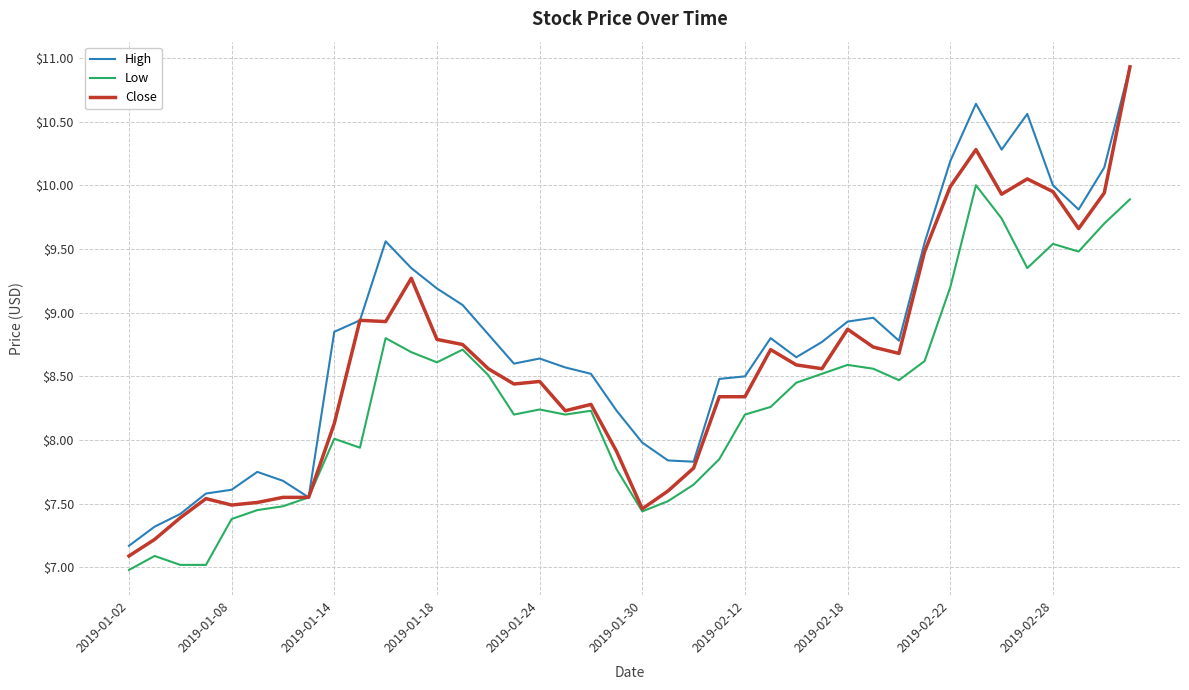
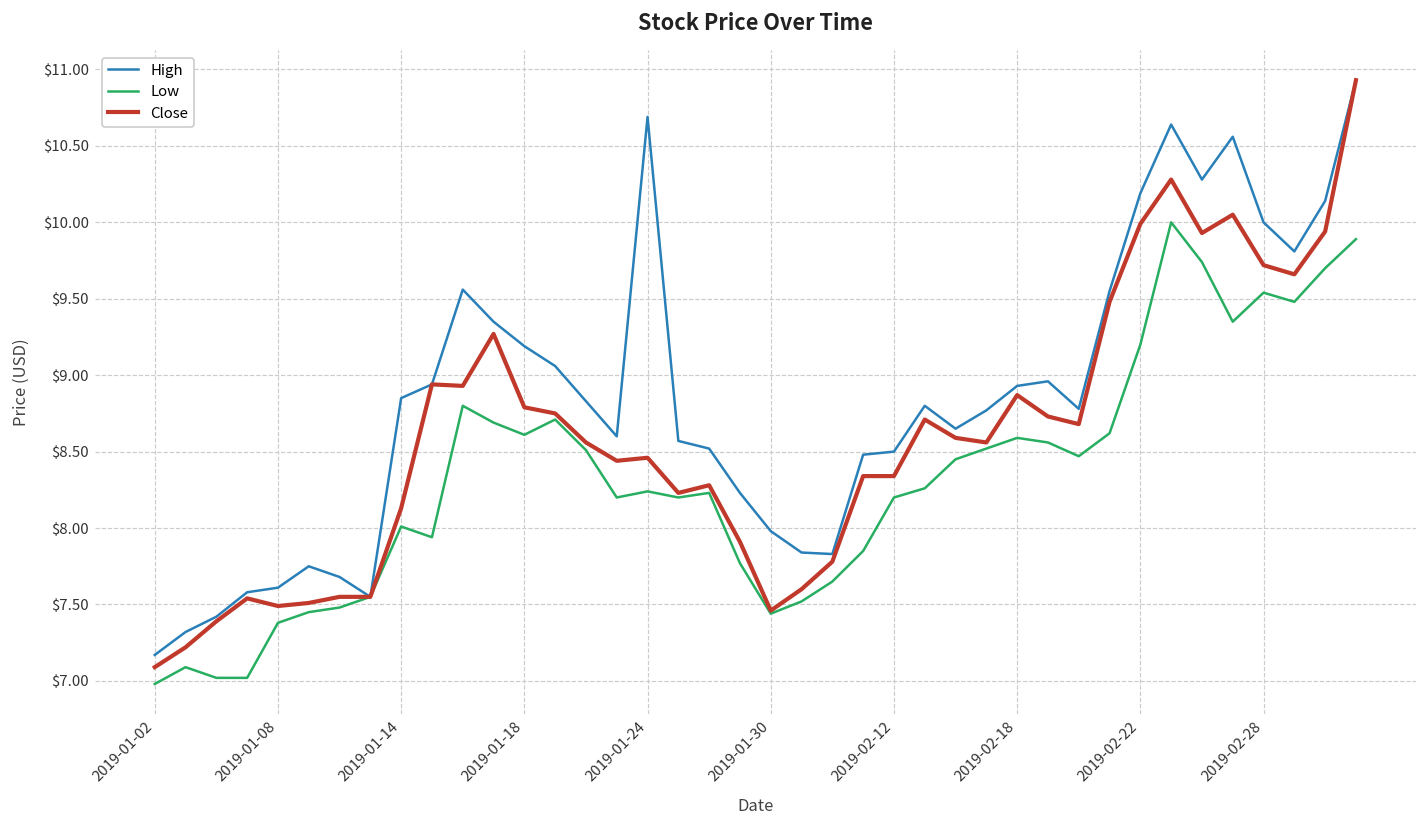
High, 2019-01-24: $8.64 -> $10.69
Close, 2019-02-28: $9.95 -> $9.72
